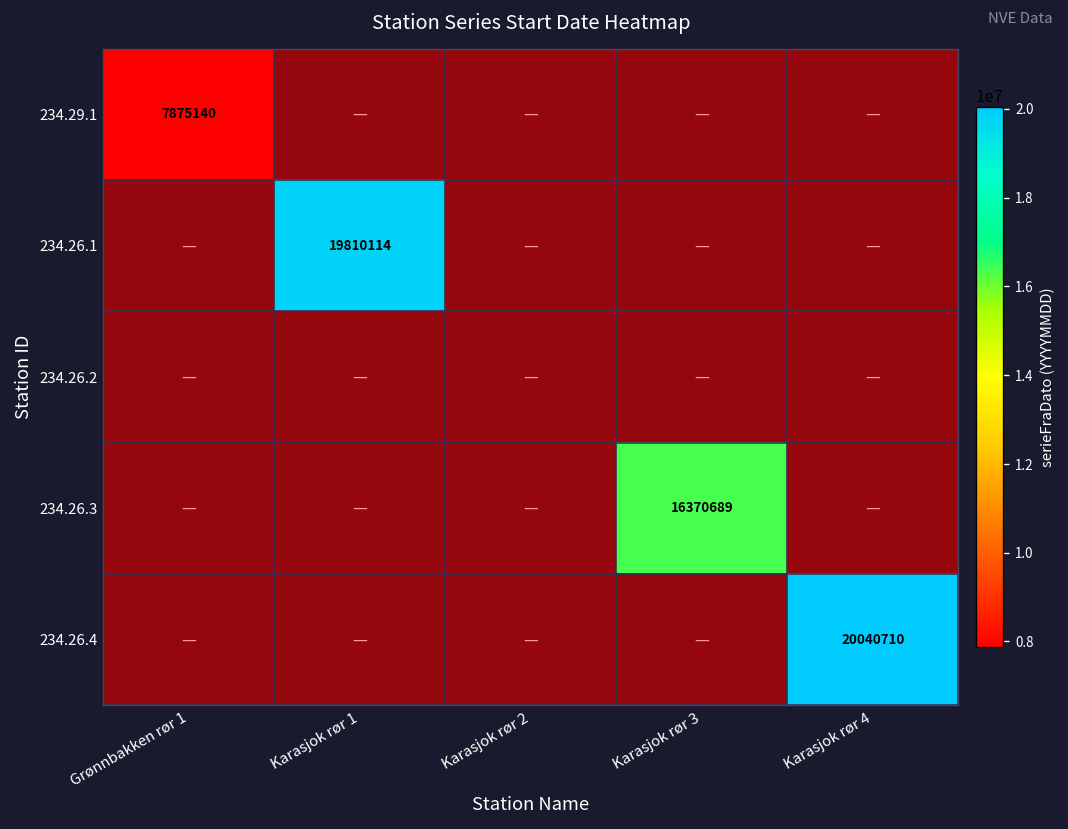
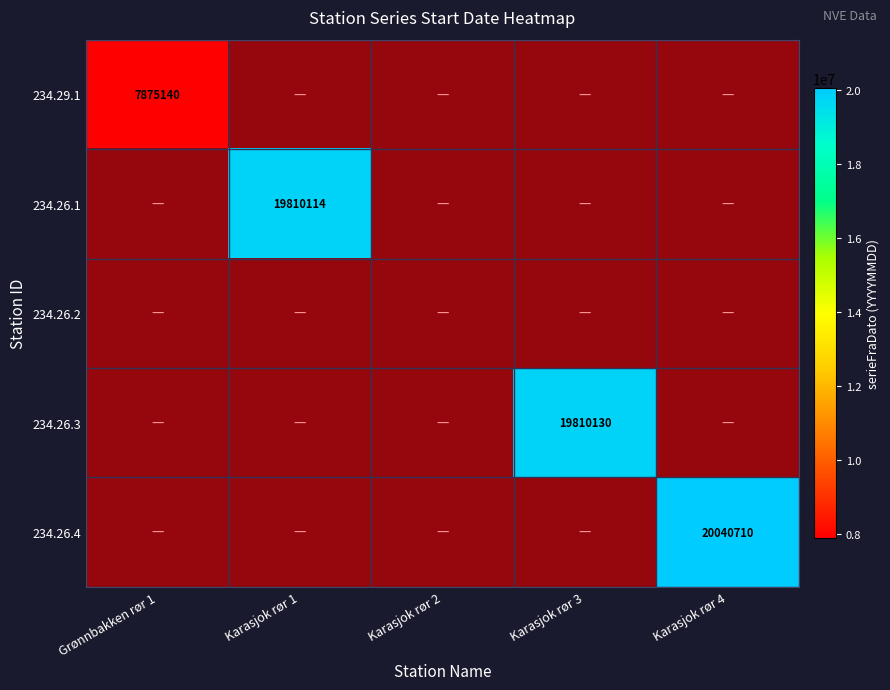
234.26.3, Karasjok rør 3: 16370689 -> 19810130
